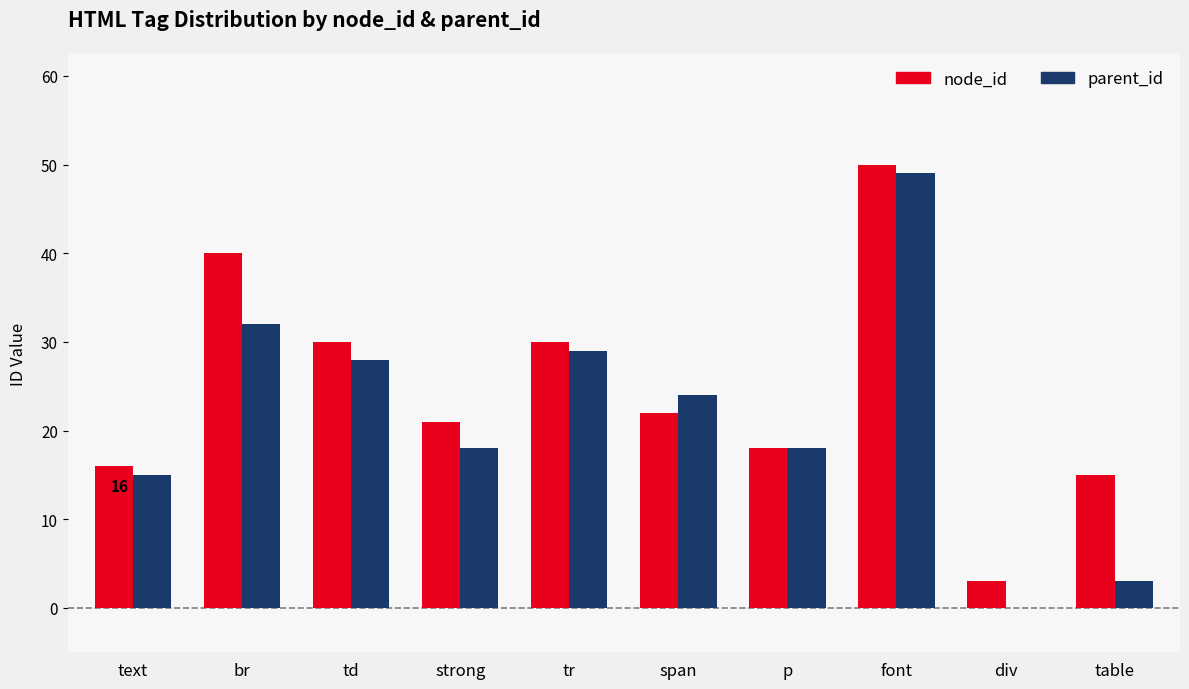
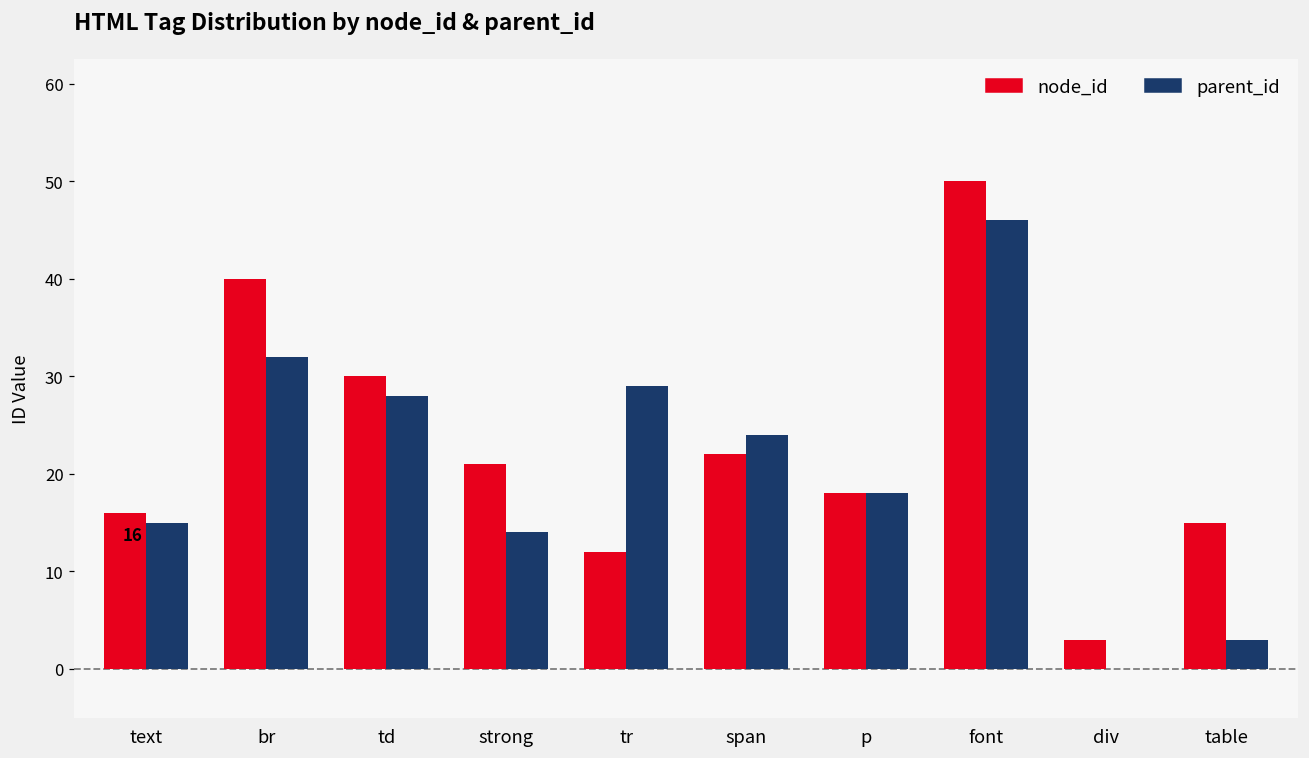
parent_id, strong: 18 -> 14
node_id, tr: 30 -> 12
parent_id, font: 49 -> 46
